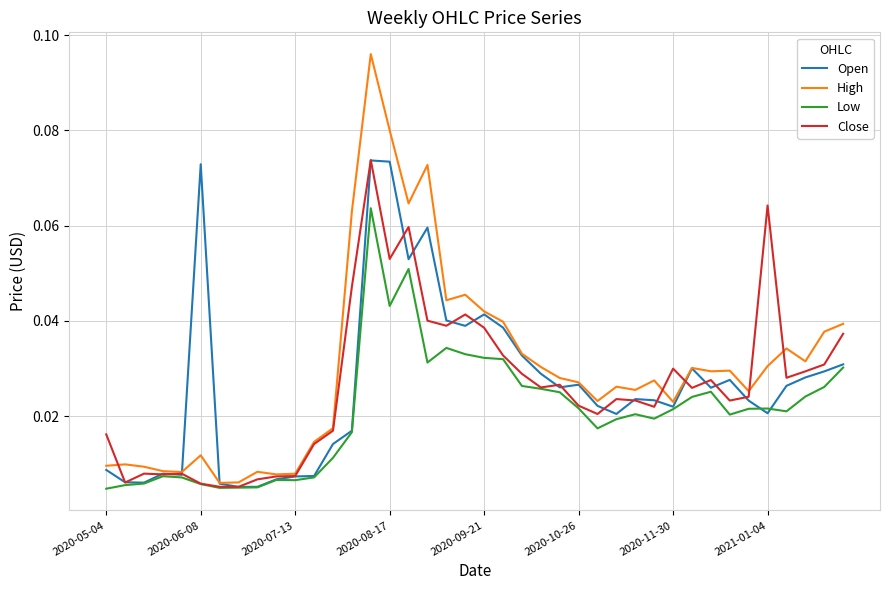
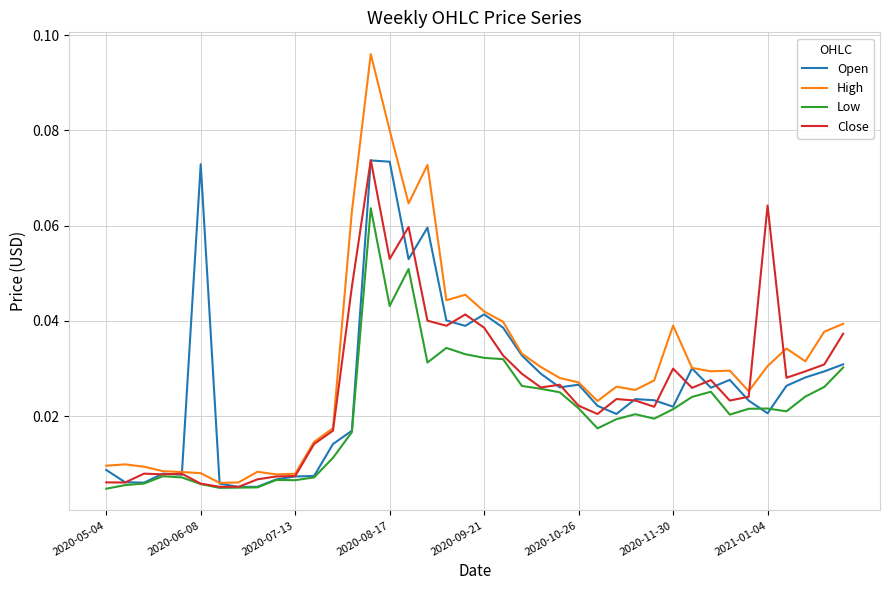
Close, 2020-05-04: 0.016 -> 0.006
High, 2020-06-08: 0.012 -> 0.008
High, 2020-11-30: 0.023 -> 0.039
